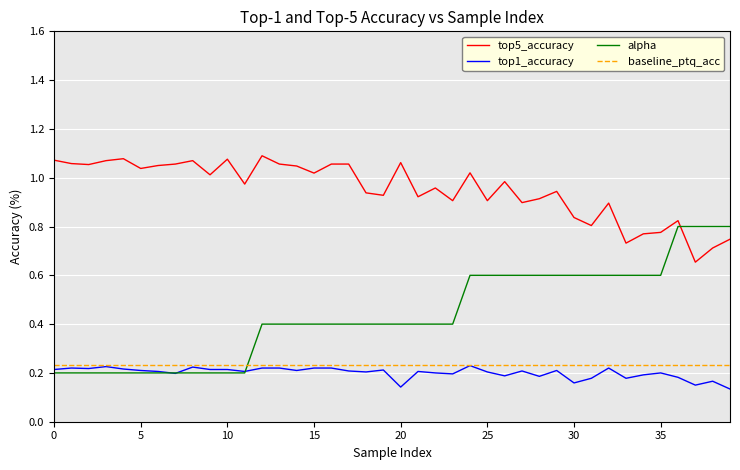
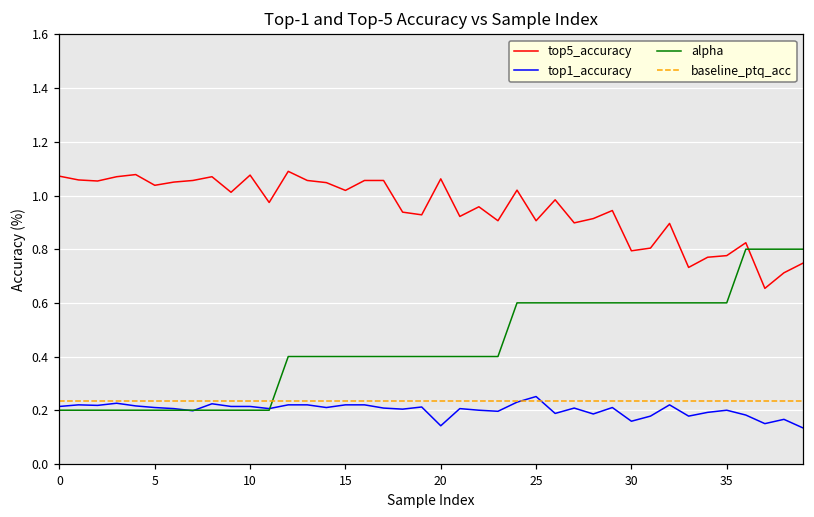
top1_accuracy, 25: 0.20 -> 0.25
top5_accuracy, 30: 0.84 -> 0.79
